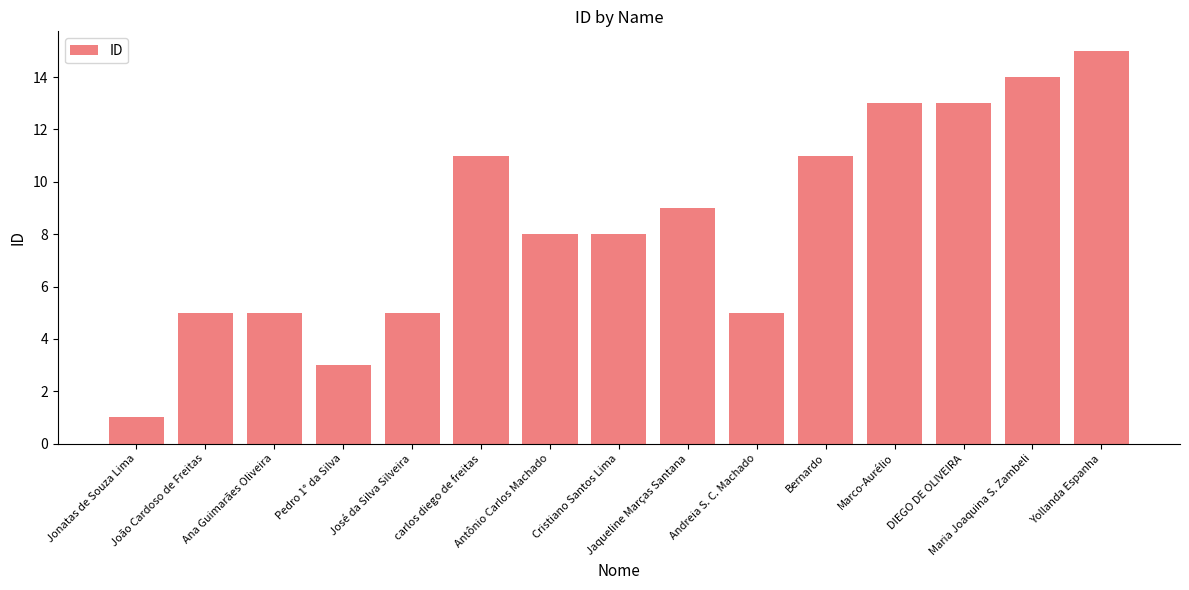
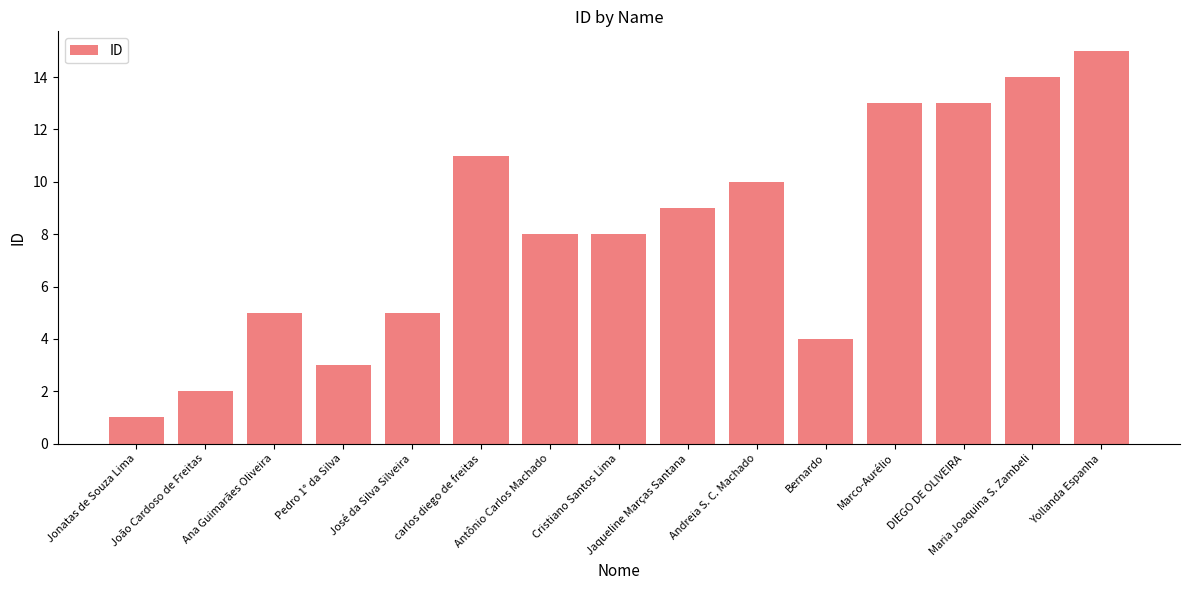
João Cardoso de Freitas: 5 -> 2
Andreia S. C. Machado: 5 -> 10
Bernardo: 11 -> 4
